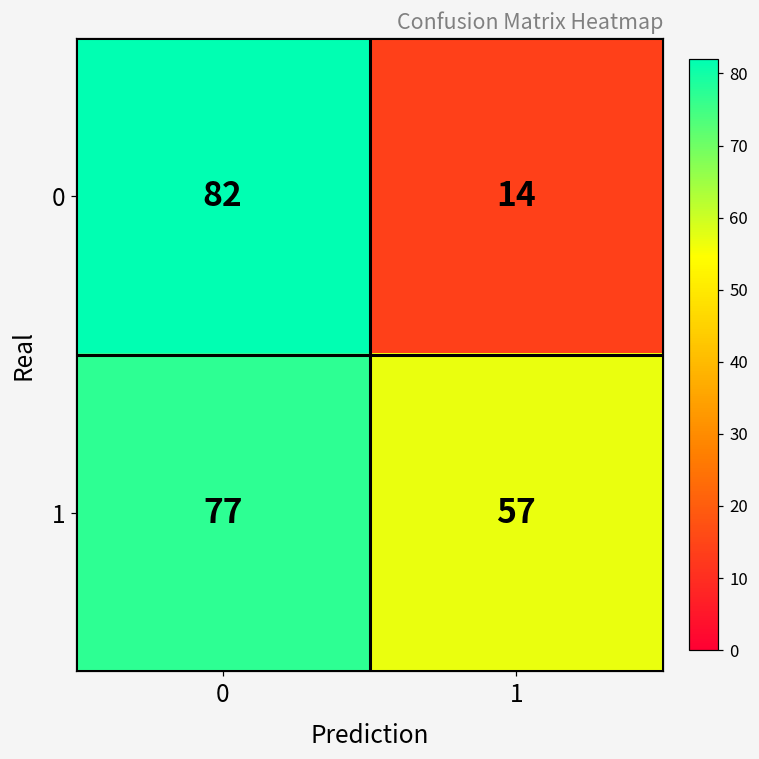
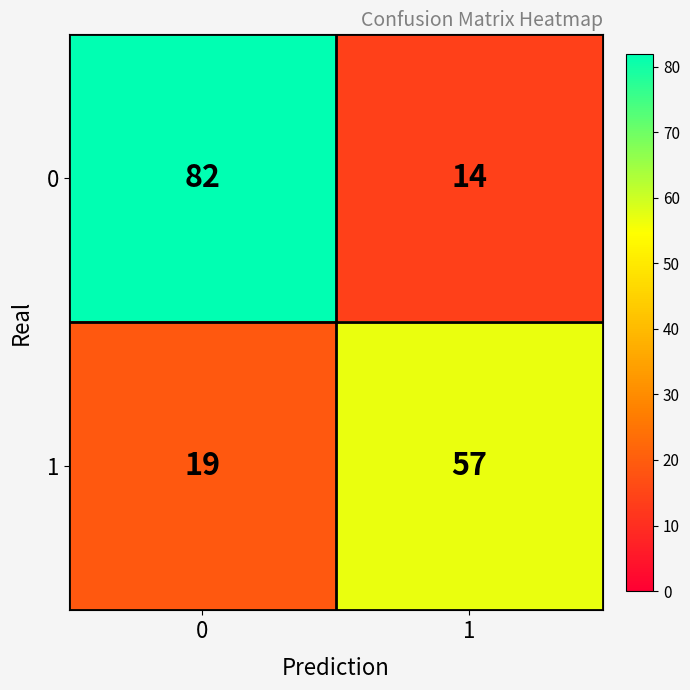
1, 0: 77 -> 19
